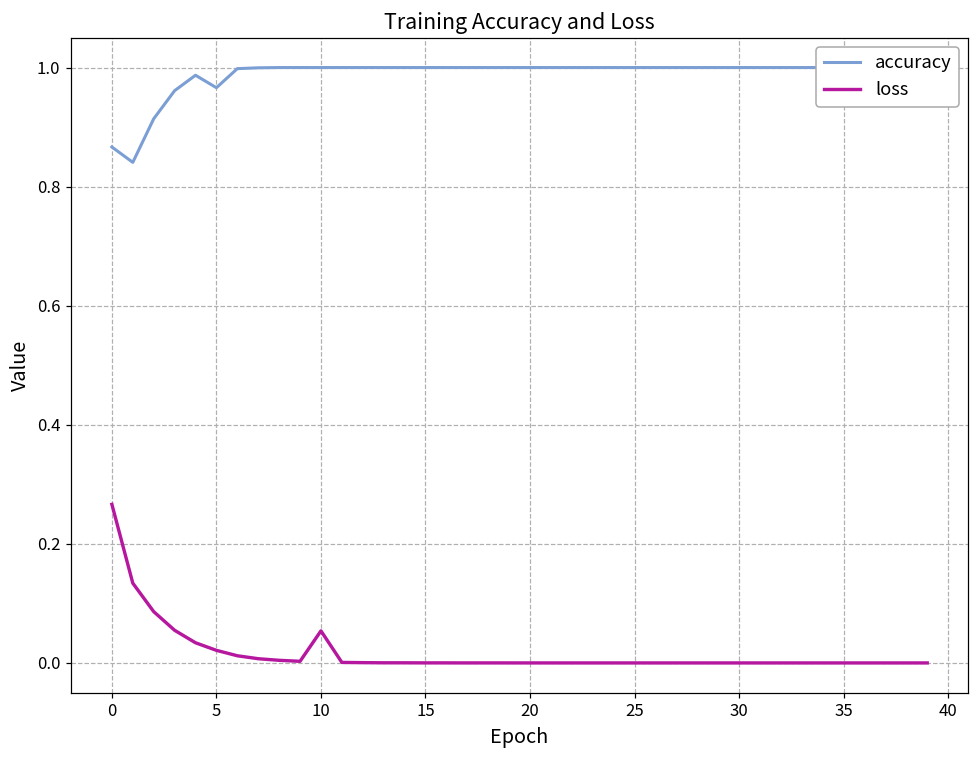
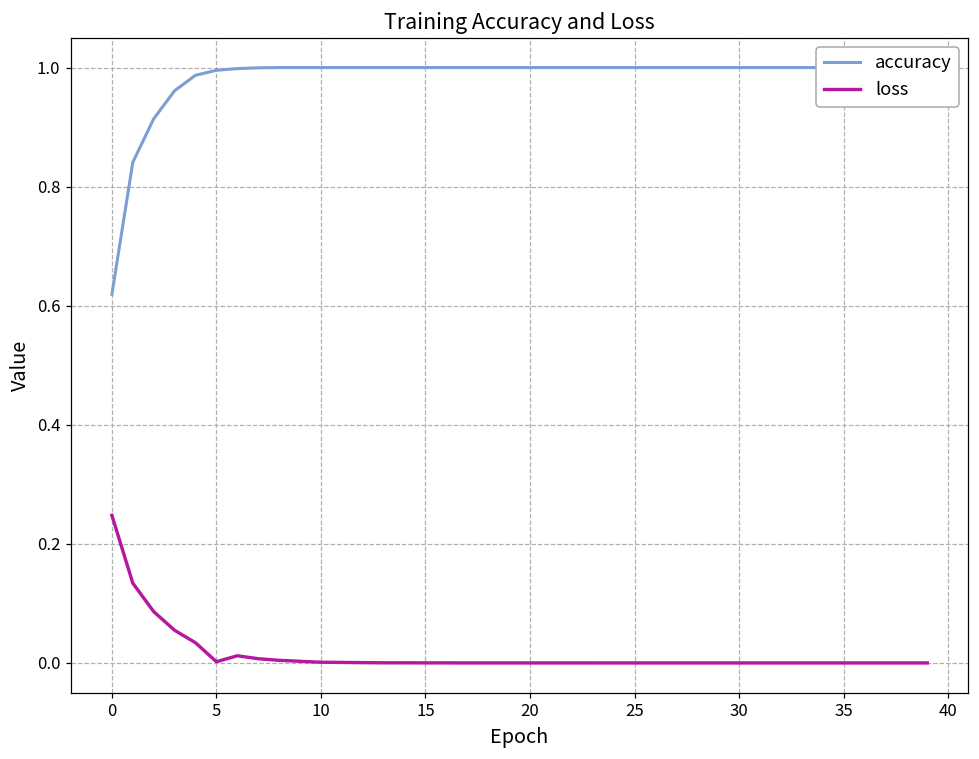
accuracy, 0: 0.87 -> 0.62
loss, 0: 0.27 -> 0.25
accuracy, 5: 0.97 -> 1.00
loss, 5: 0.02 -> 0.00
loss, 10: 0.05 -> 0.00
